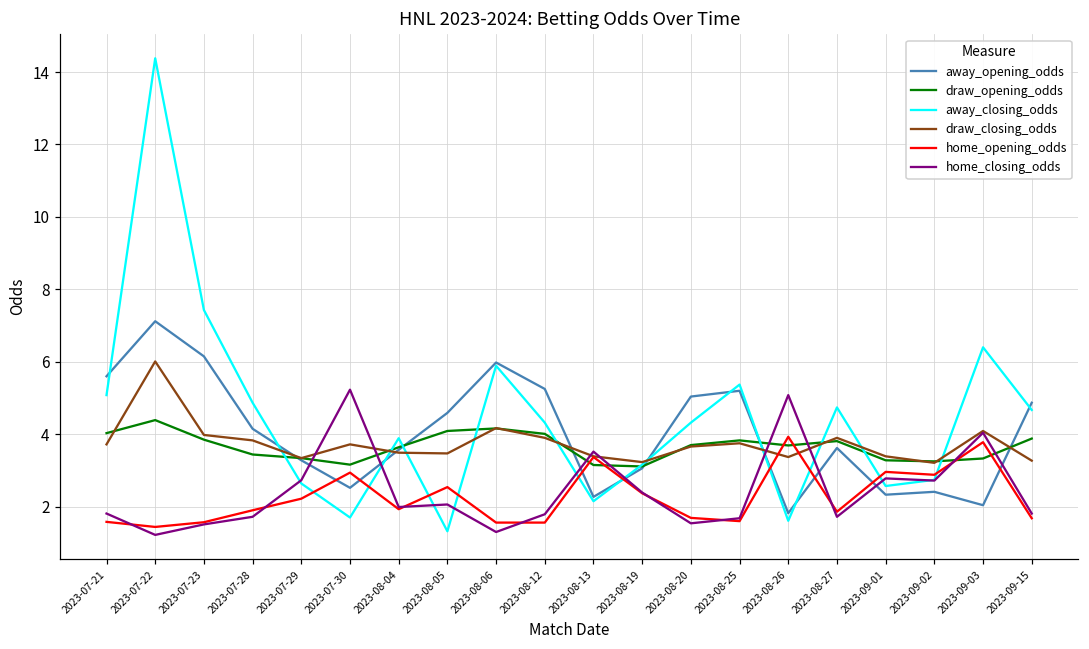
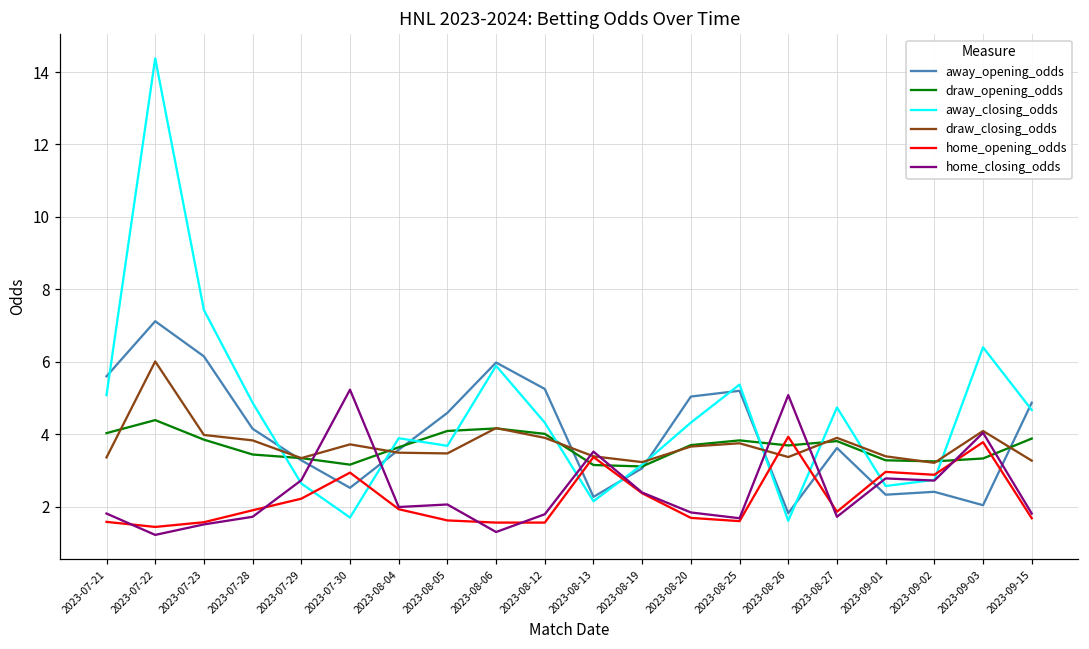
draw_closing_odds, 2023-07-21: 3.7 -> 3.4
away_closing_odds, 2023-08-05: 1.3 -> 3.7
home_opening_odds, 2023-08-05: 2.5 -> 1.6
home_closing_odds, 2023-08-20: 1.5 -> 1.8
